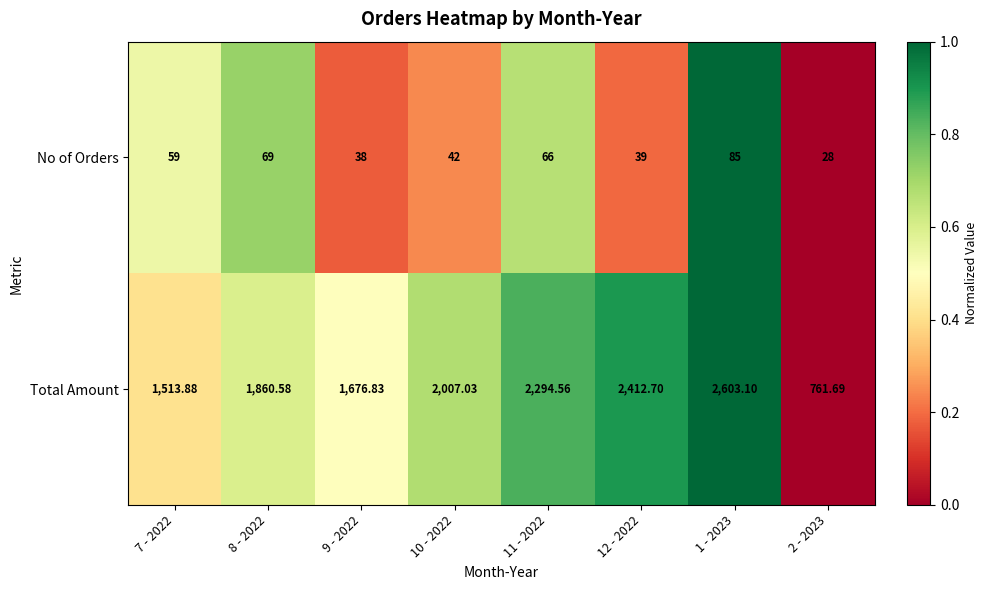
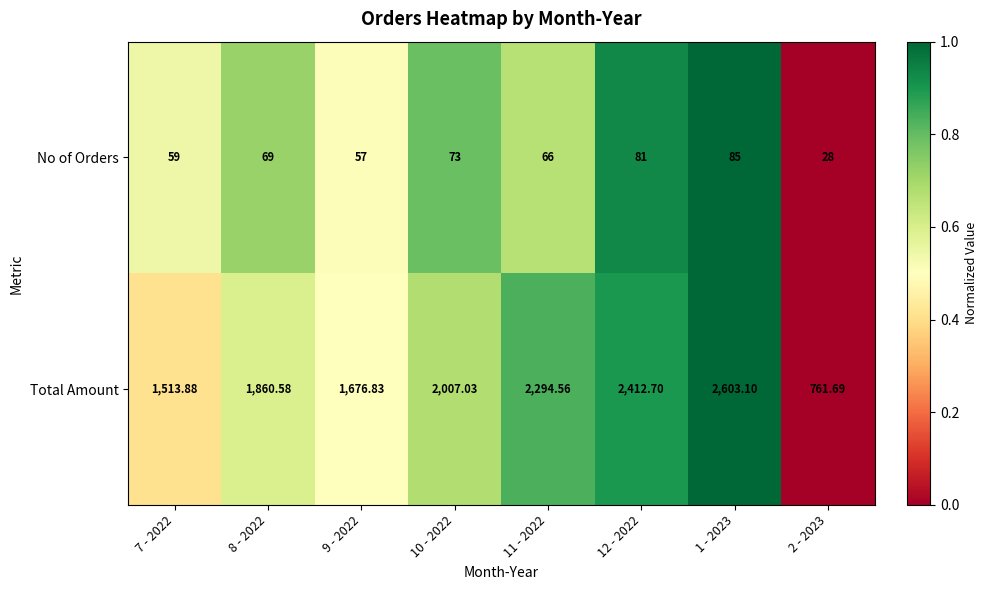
No of Orders, 9 - 2022: 38 -> 57
No of Orders, 10 - 2022: 42 -> 73
No of Orders, 12 - 2022: 39 -> 81
